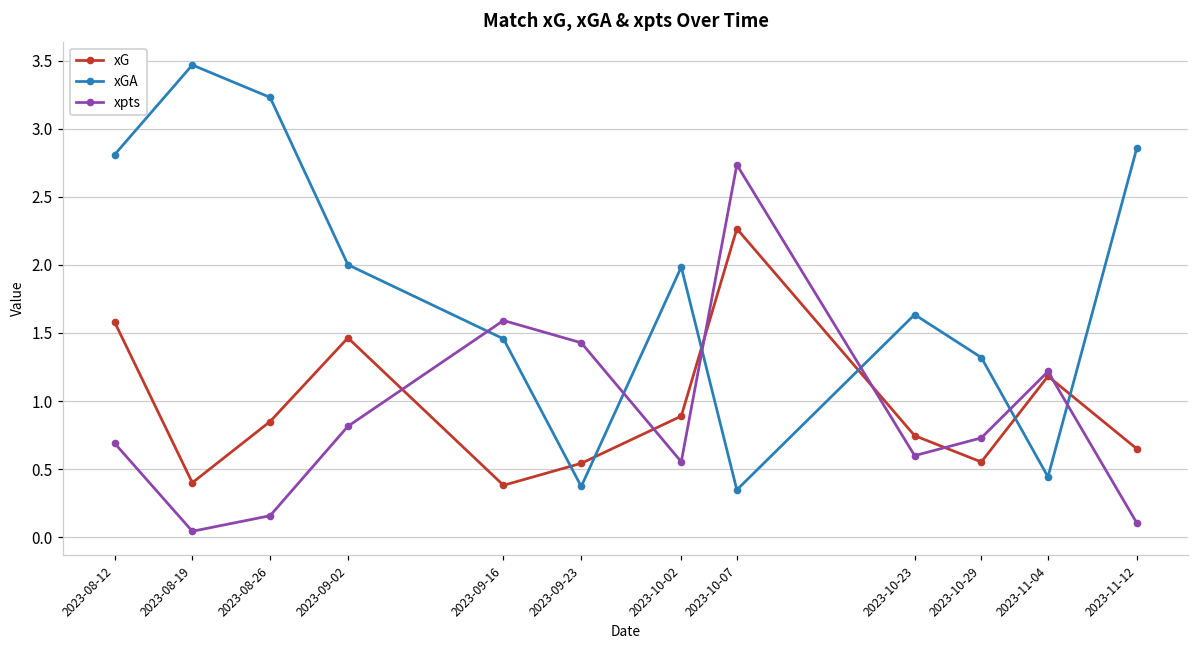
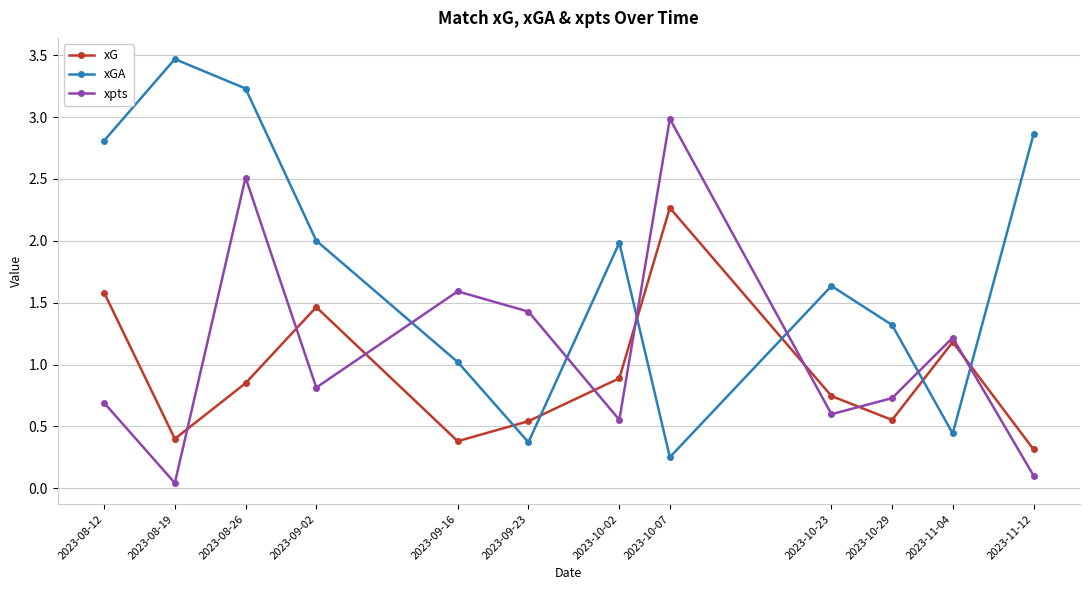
xpts, 2023-08-26: 0.16 -> 2.51
xGA, 2023-09-16: 1.46 -> 1.02
xGA, 2023-10-07: 0.35 -> 0.25
xpts, 2023-10-07: 2.74 -> 2.99
xG, 2023-11-12: 0.65 -> 0.32
